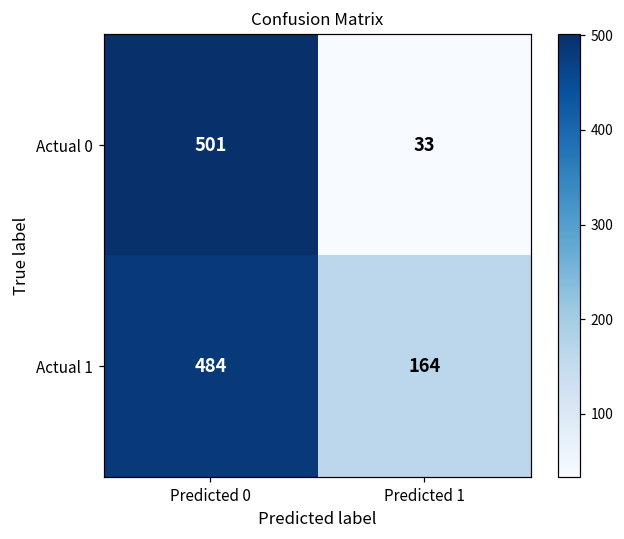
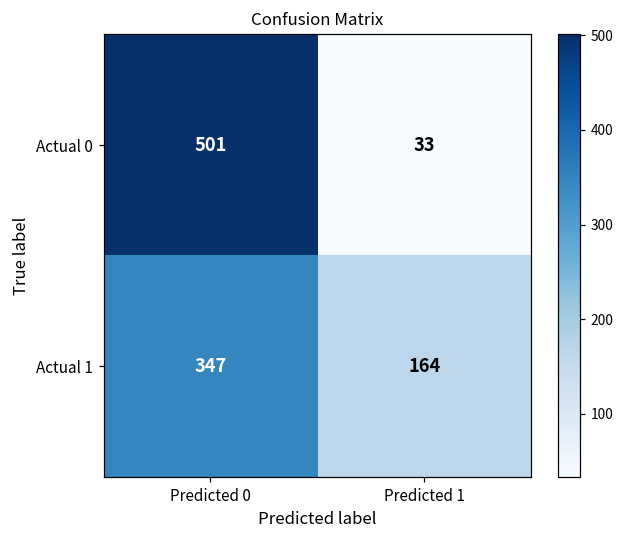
Actual 1, Predicted 0: 484 -> 347
